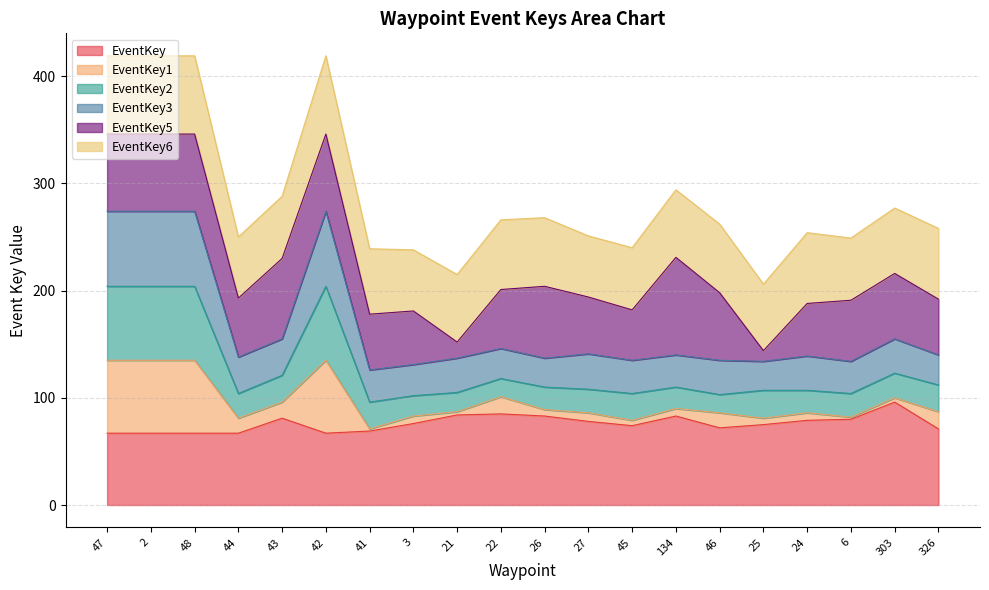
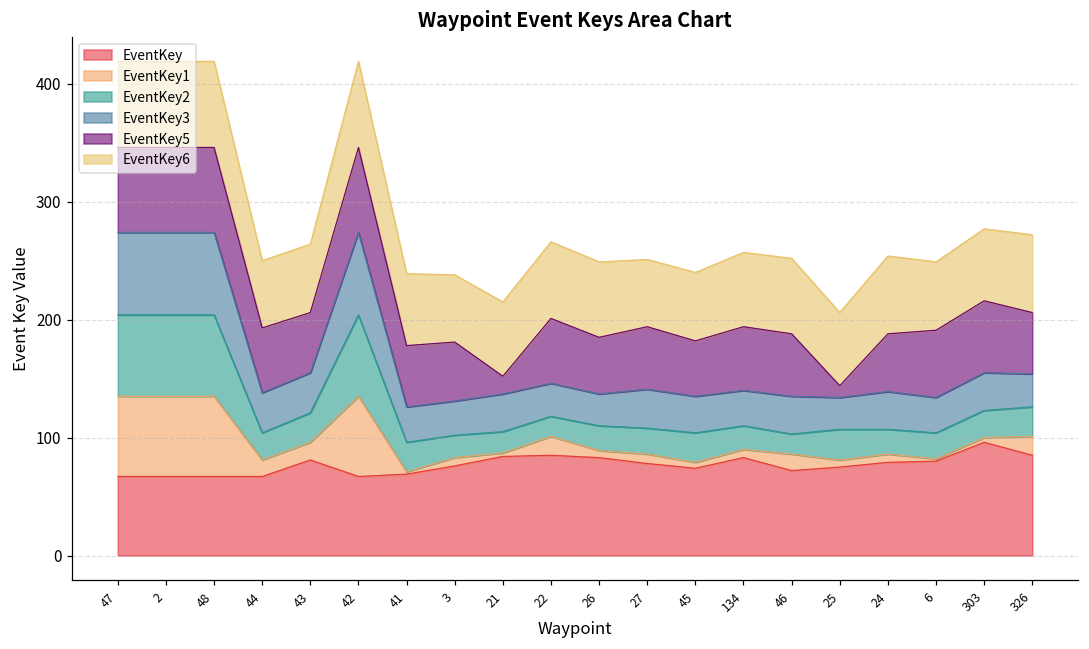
EventKey5, 43: 75 -> 51
EventKey5, 26: 67 -> 48
EventKey5, 134: 91 -> 54
EventKey5, 46: 63 -> 53
EventKey, 326: 71 -> 85
